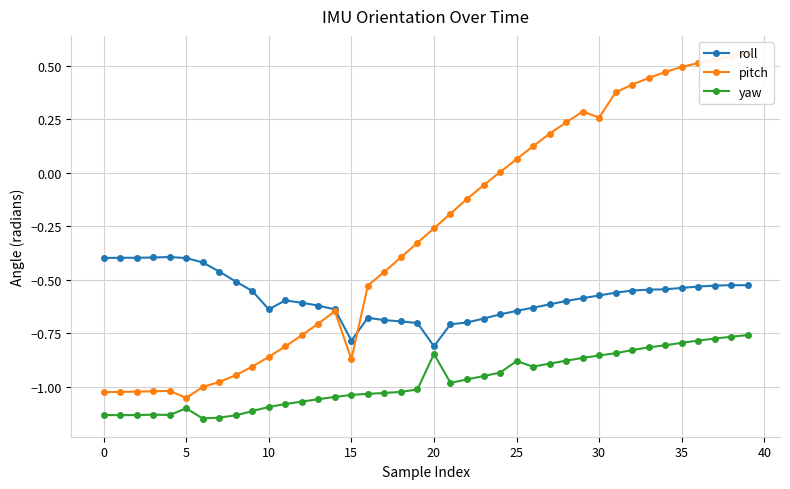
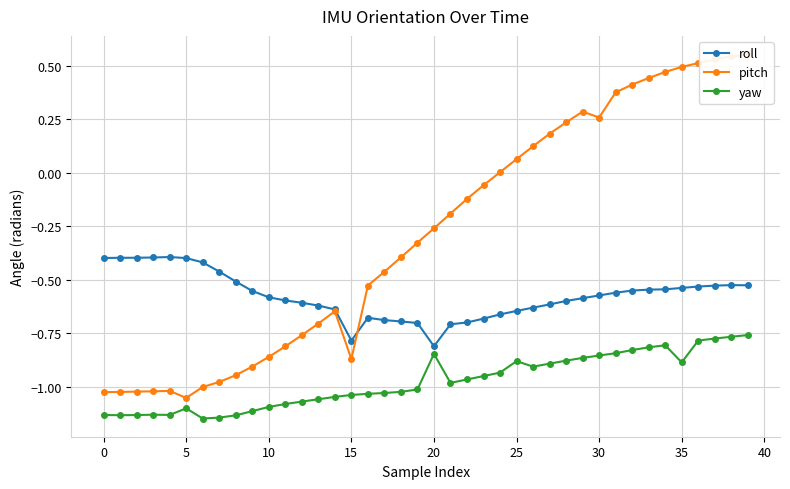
roll, 10: -0.64 -> -0.58
yaw, 35: -0.80 -> -0.89
